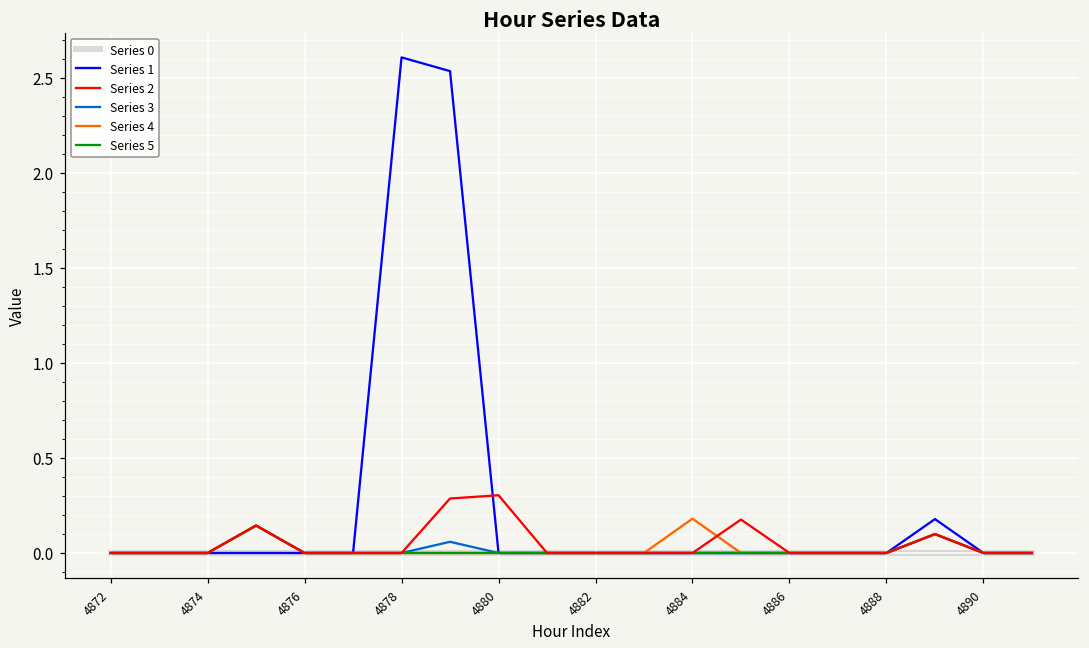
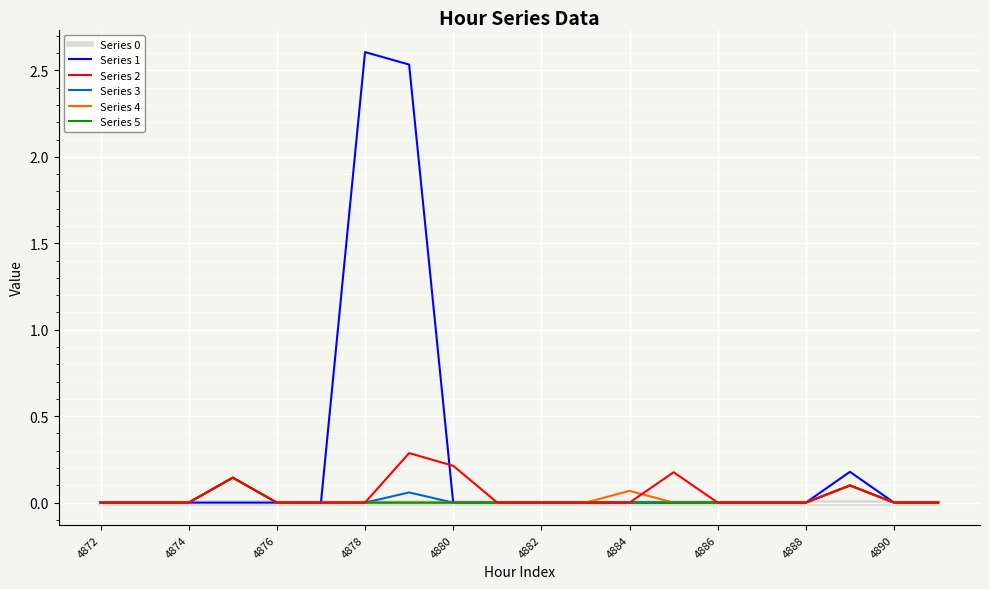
Series 2, 4880: 0.30 -> 0.21
Series 4, 4884: 0.18 -> 0.07
